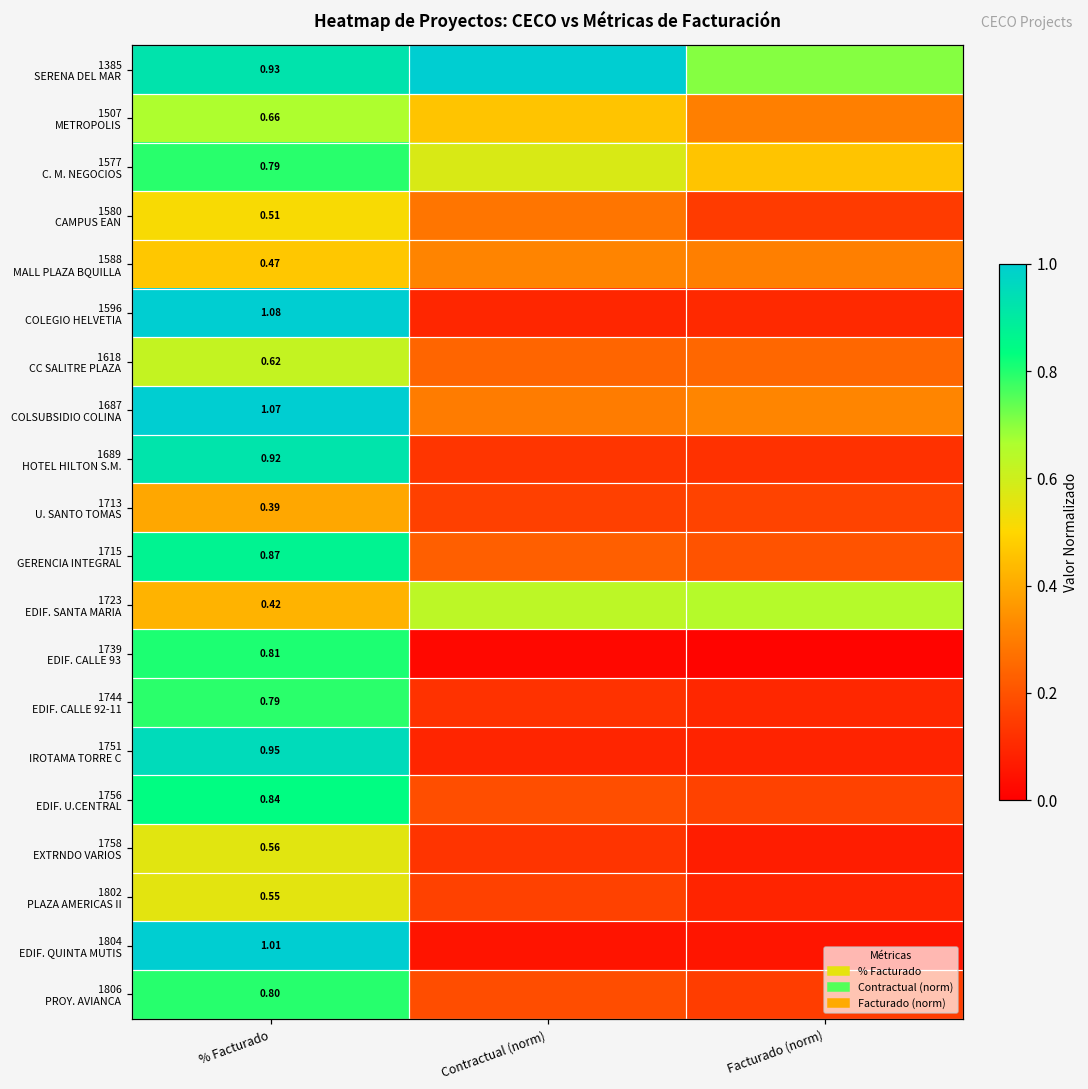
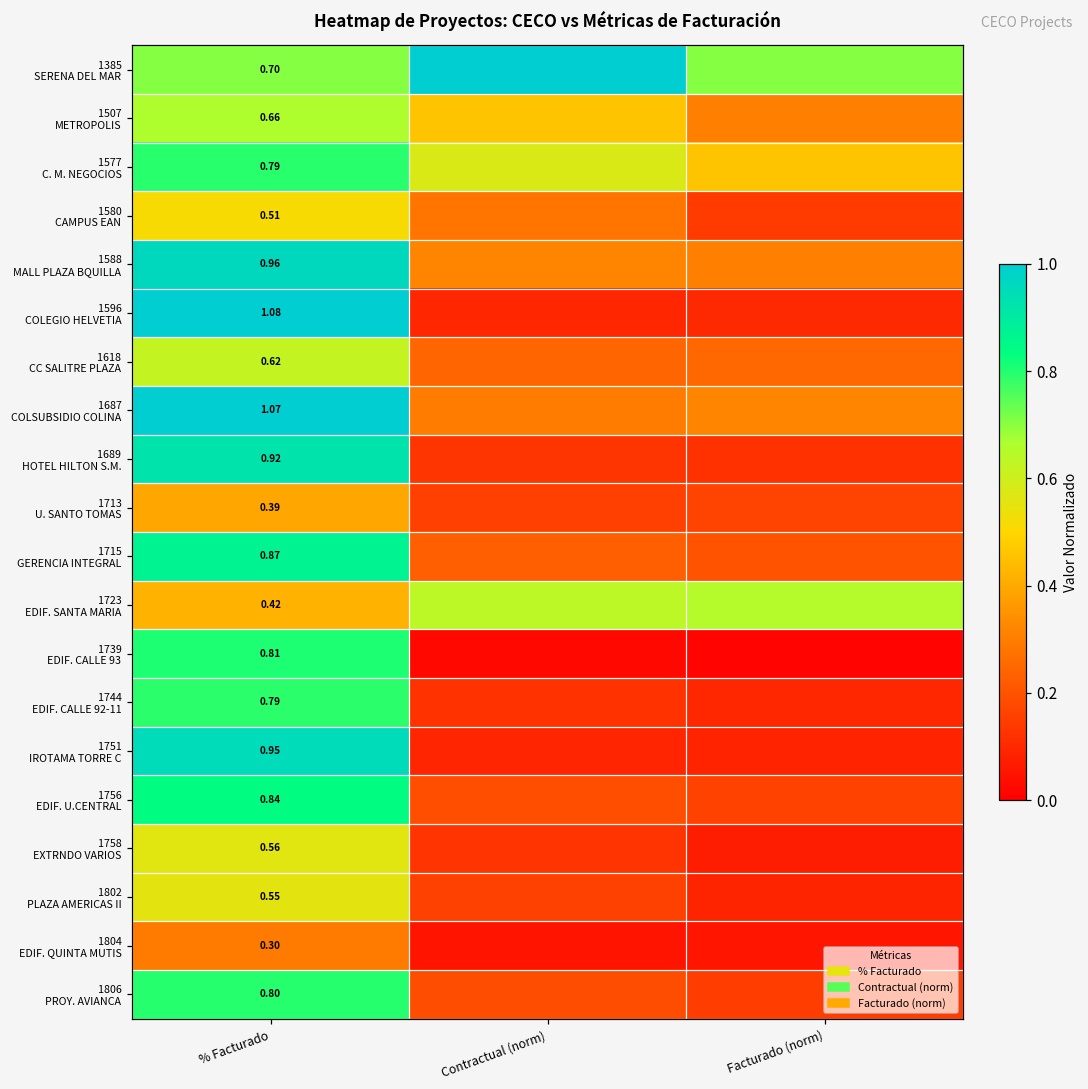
1385 SERENA DEL MAR, % Facturado: 0.93 -> 0.70
1588 MALL PLAZA BQUILLA, % Facturado: 0.47 -> 0.96
1804 EDIF. QUINTA MUTIS, % Facturado: 1.01 -> 0.30
